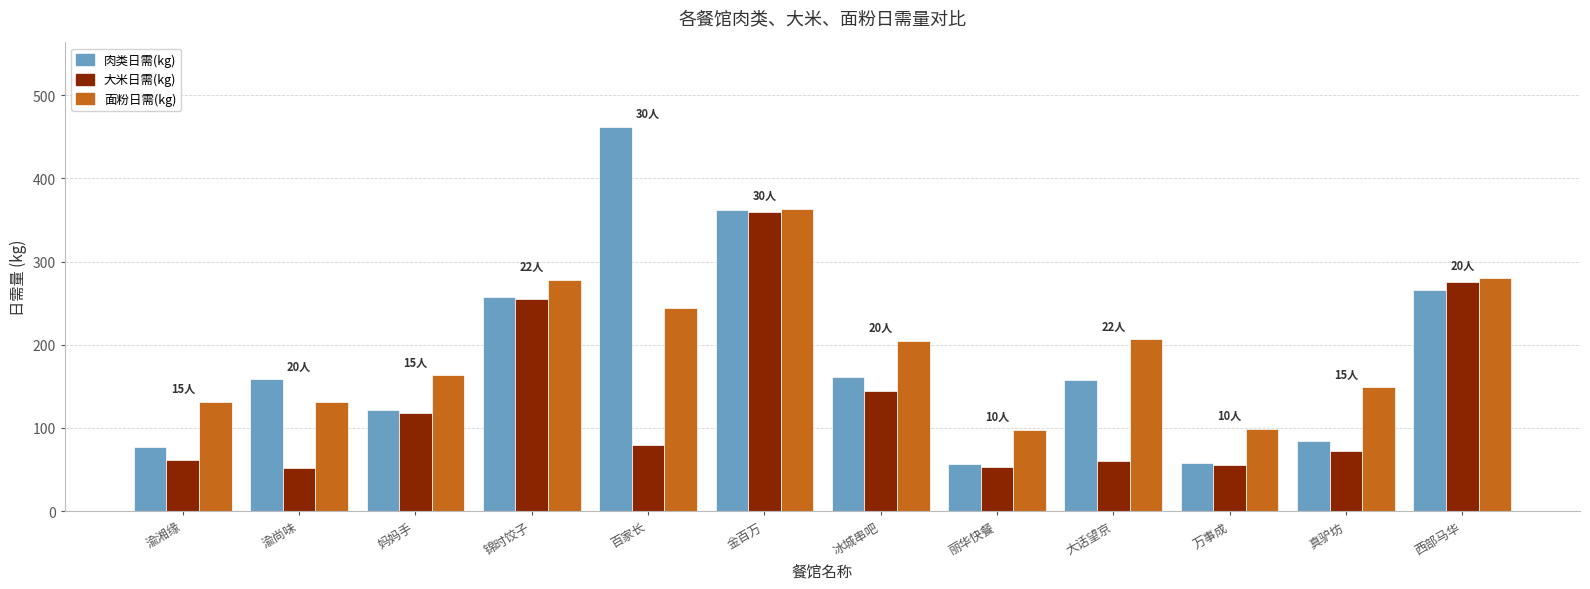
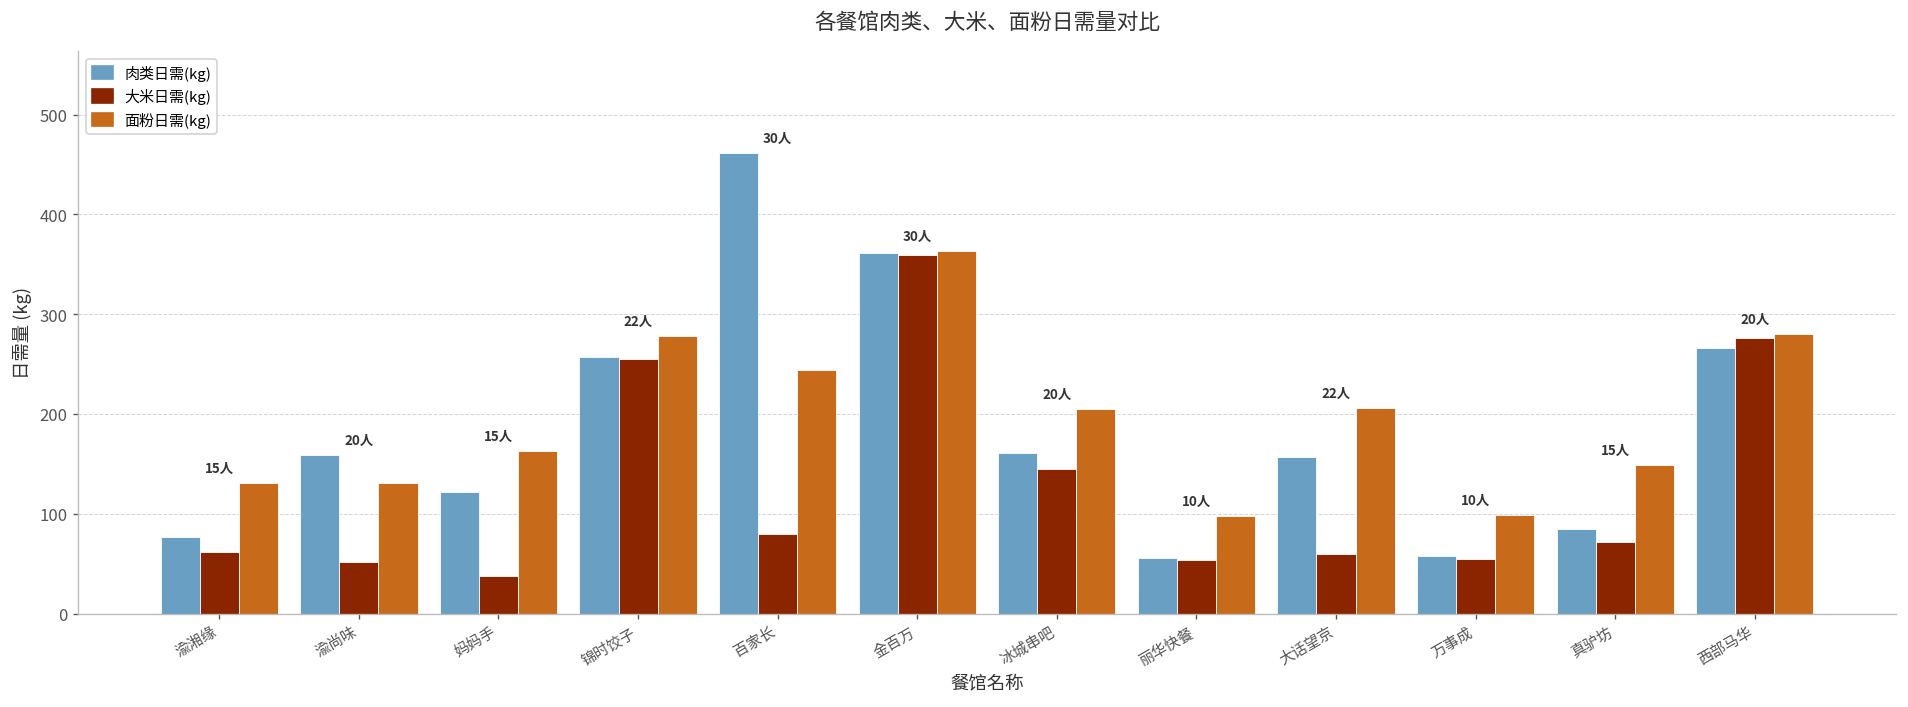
大米日需(kg), 妈妈手: 120 -> 40
